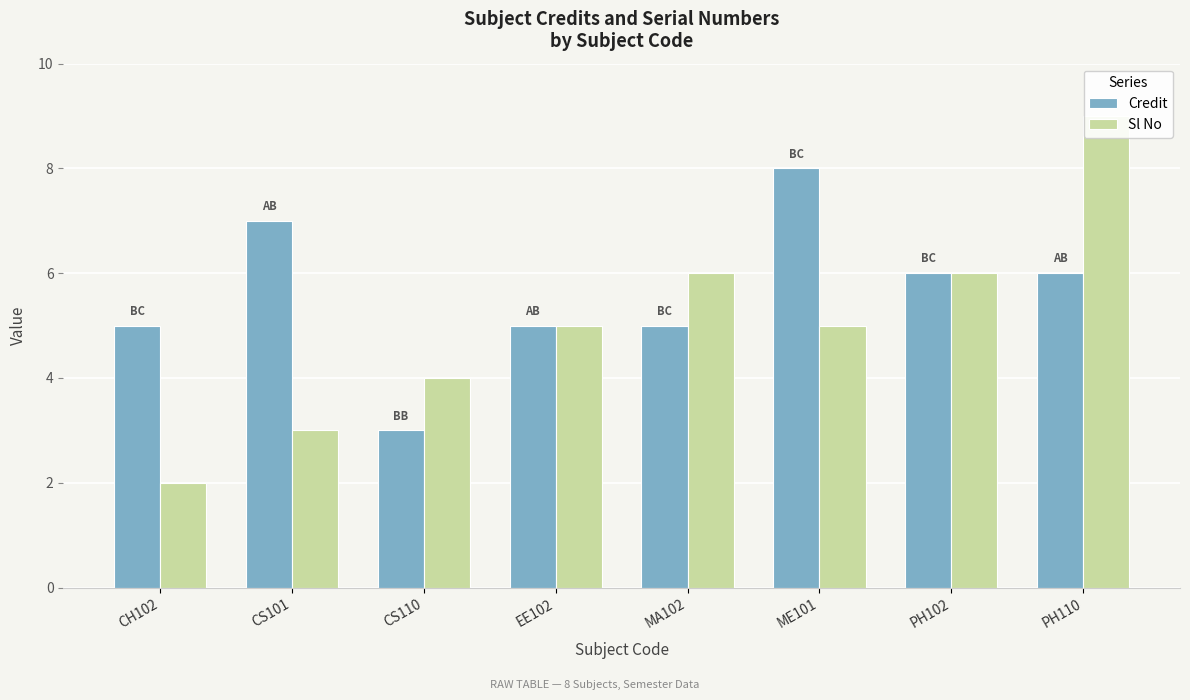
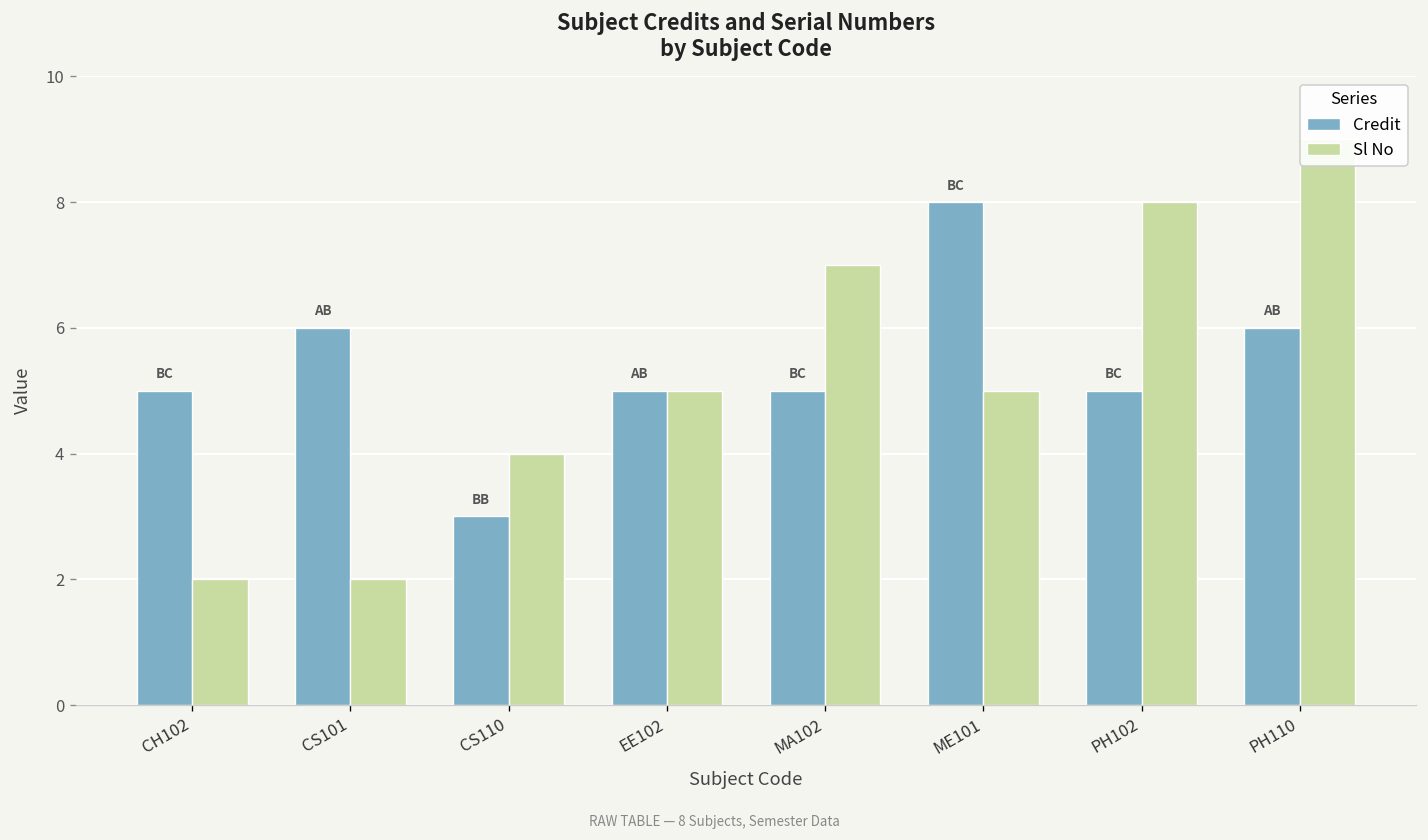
Credit, CS101: 7 -> 6
Sl No, CS101: 3 -> 2
Sl No, MA102: 6 -> 7
Credit, PH102: 6 -> 5
Sl No, PH102: 6 -> 8
